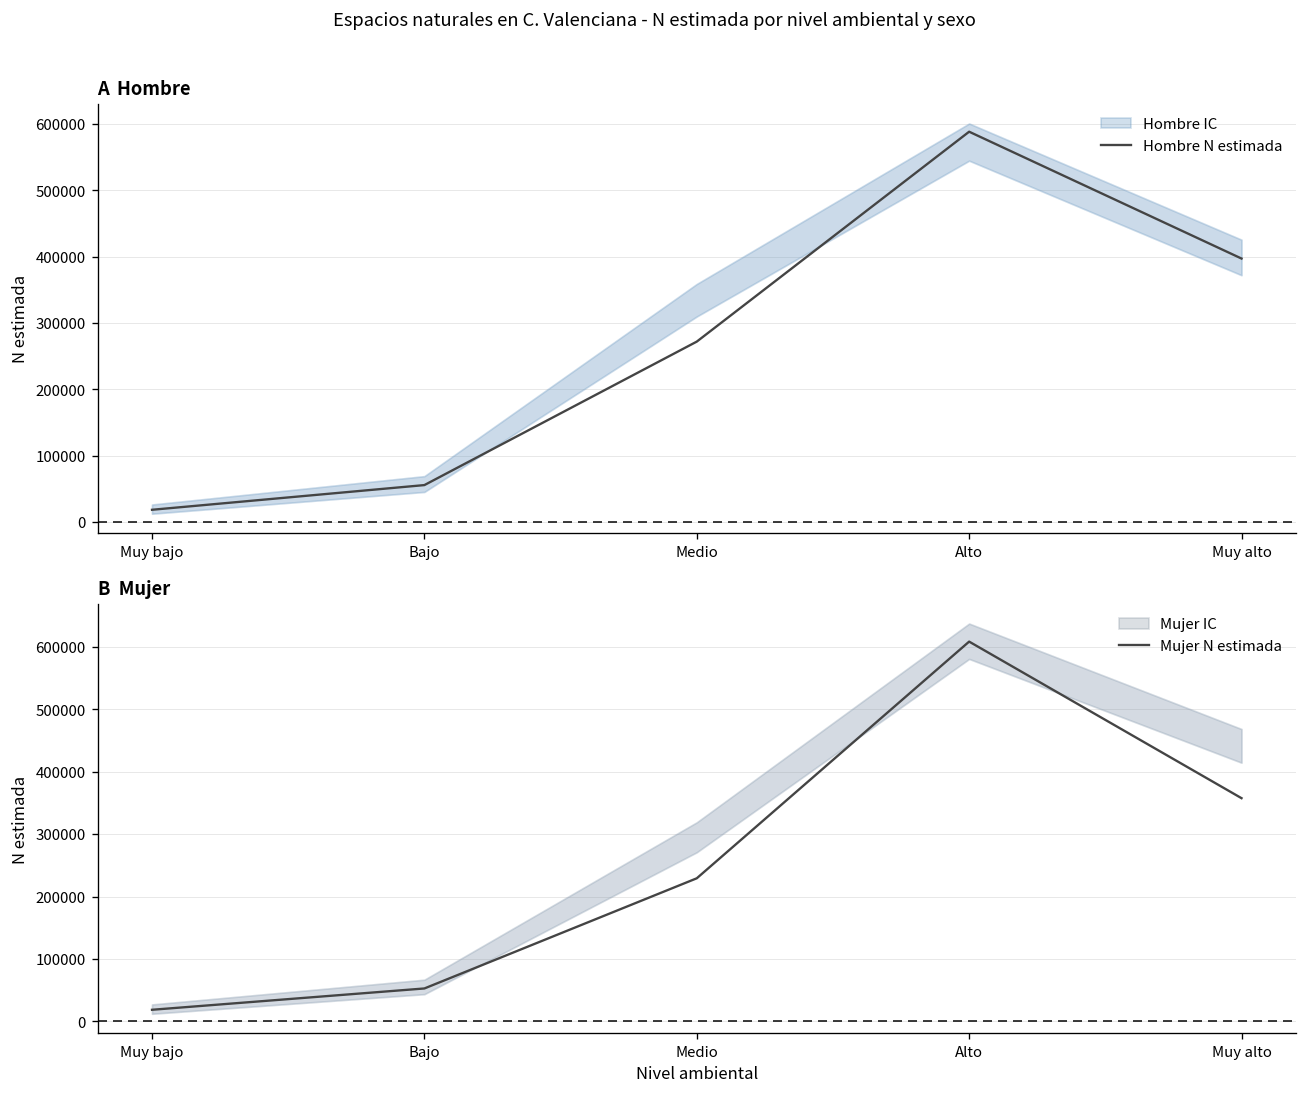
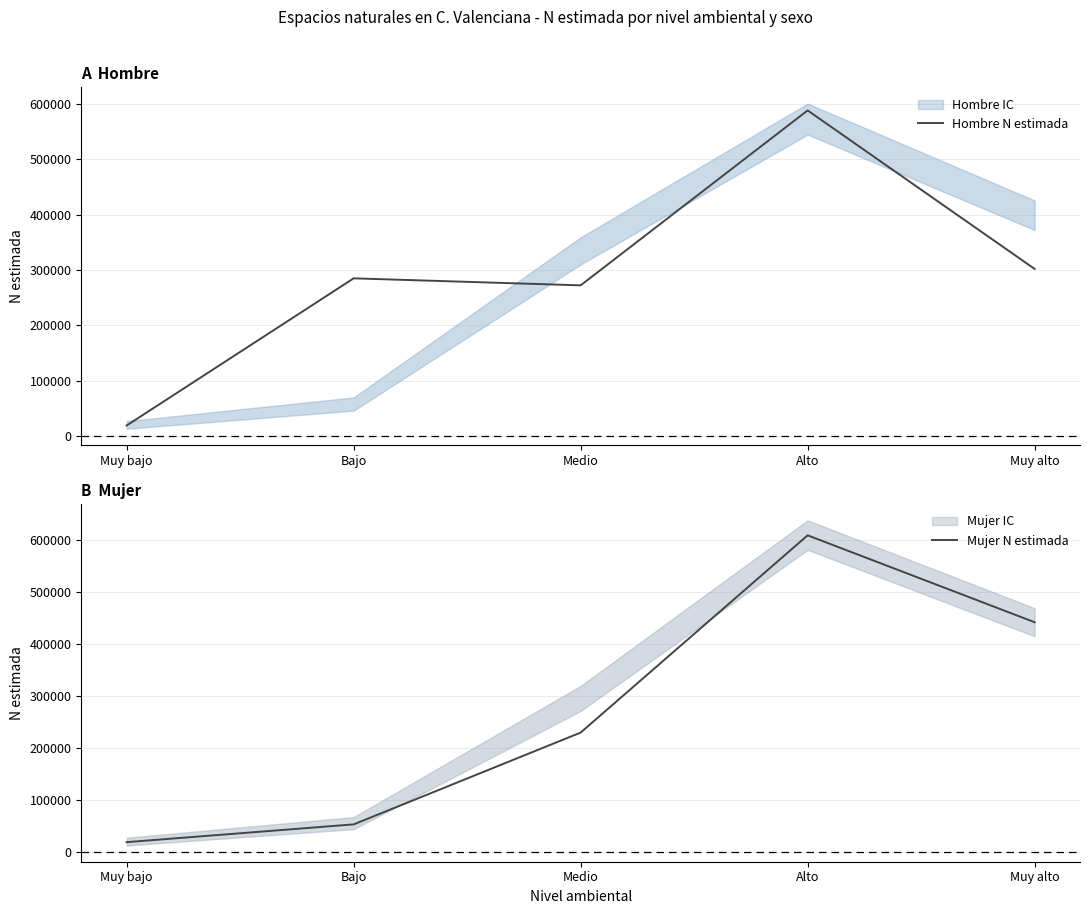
A Hombre, Hombre N estimada, Bajo: 60000 -> 280000
A Hombre, Hombre N estimada, Muy alto: 400000 -> 300000
B Mujer, Mujer N estimada, Muy alto: 360000 -> 440000
